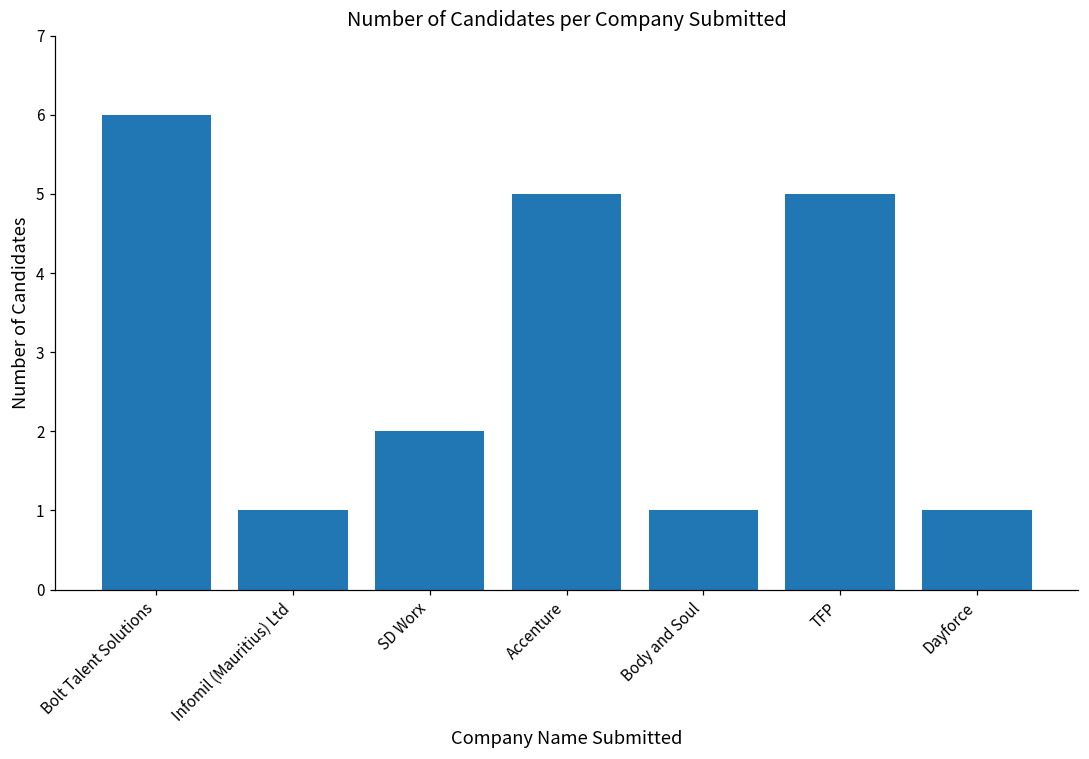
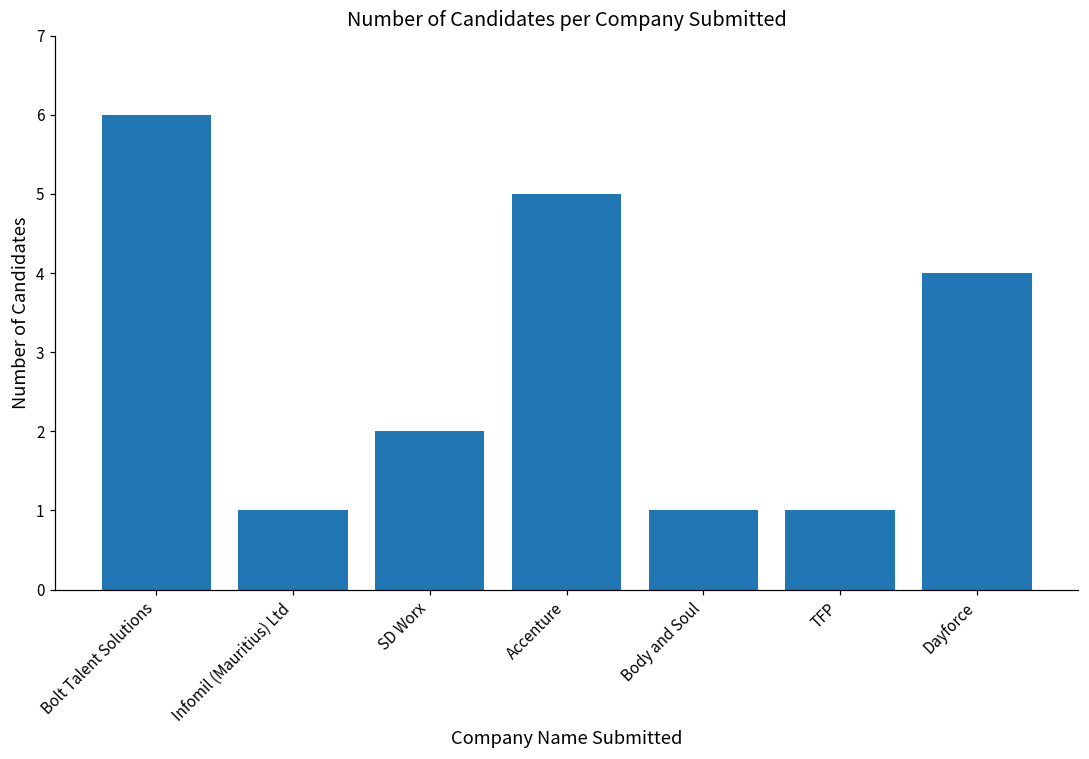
TFP: 5 -> 1
Dayforce: 1 -> 4
